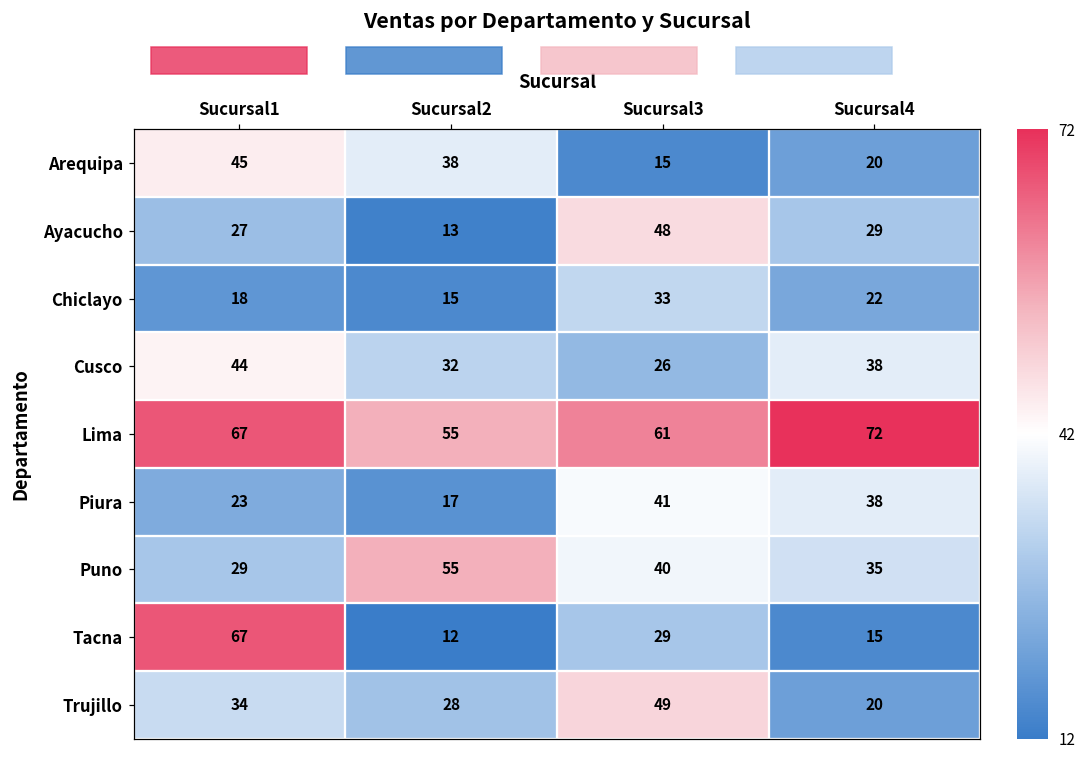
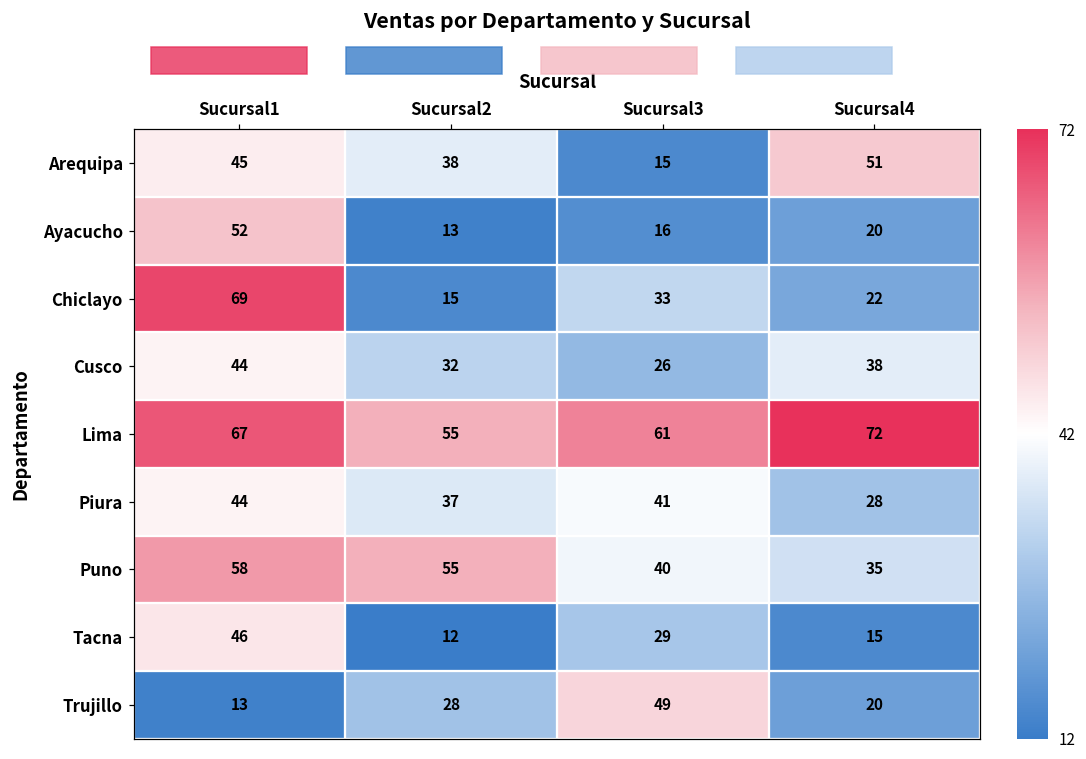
Arequipa, Sucursal4: 20 -> 51
Ayacucho, Sucursal1: 27 -> 52
Ayacucho, Sucursal3: 48 -> 16
Ayacucho, Sucursal4: 29 -> 20
Chiclayo, Sucursal1: 18 -> 69
Piura, Sucursal1: 23 -> 44
Piura, Sucursal2: 17 -> 37
Piura, Sucursal4: 38 -> 28
Puno, Sucursal1: 29 -> 58
Tacna, Sucursal1: 67 -> 46
Trujillo, Sucursal1: 34 -> 13
